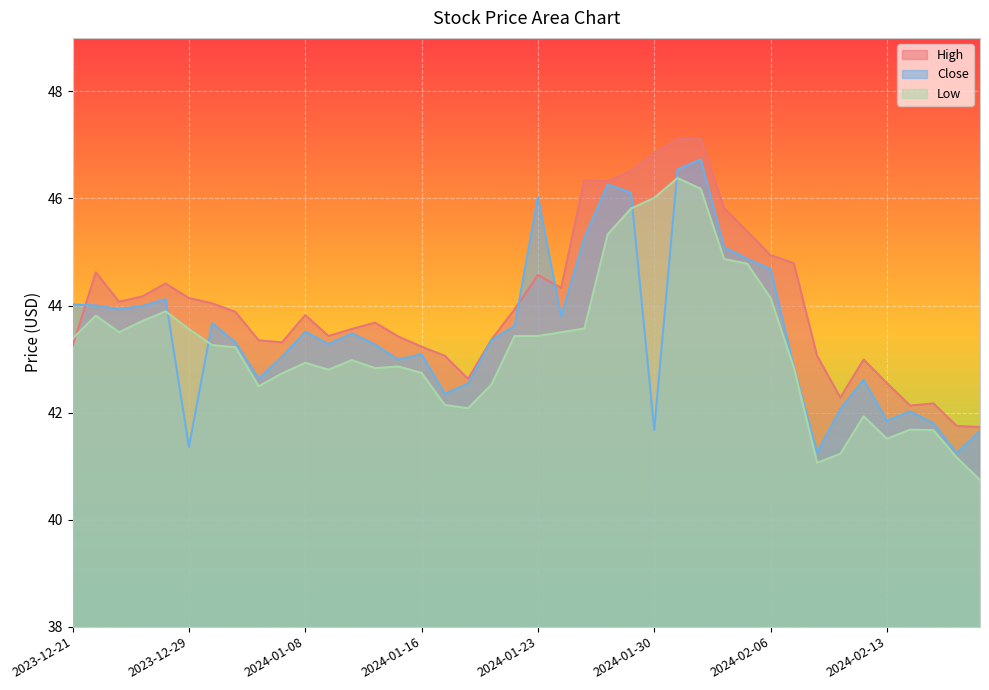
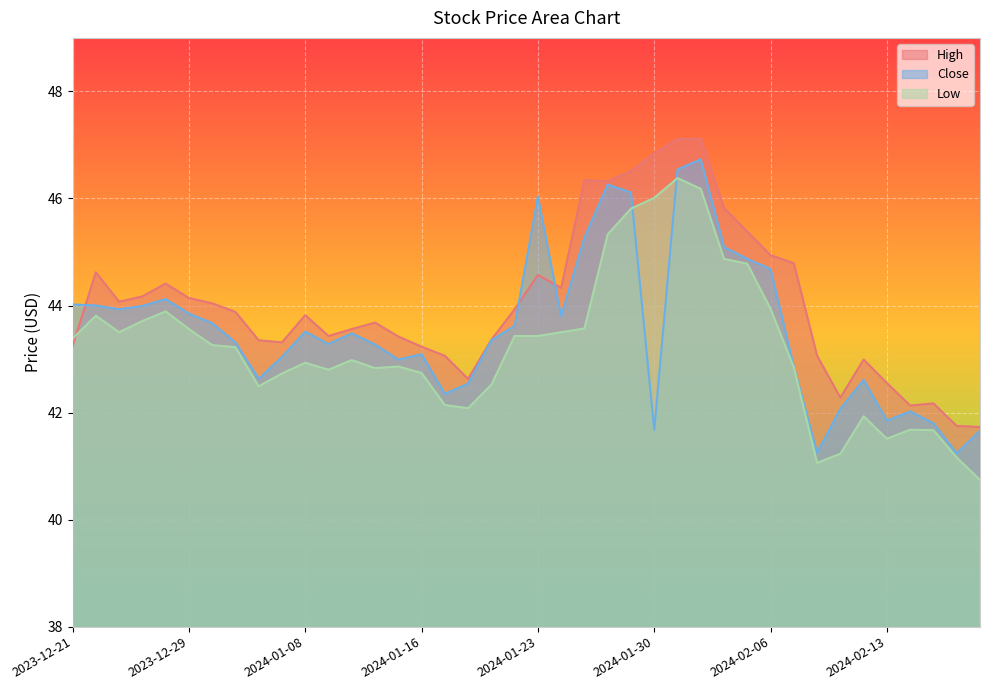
Close, 2023-12-29: 41.4 -> 43.8
Low, 2024-02-06: 44.1 -> 43.9
